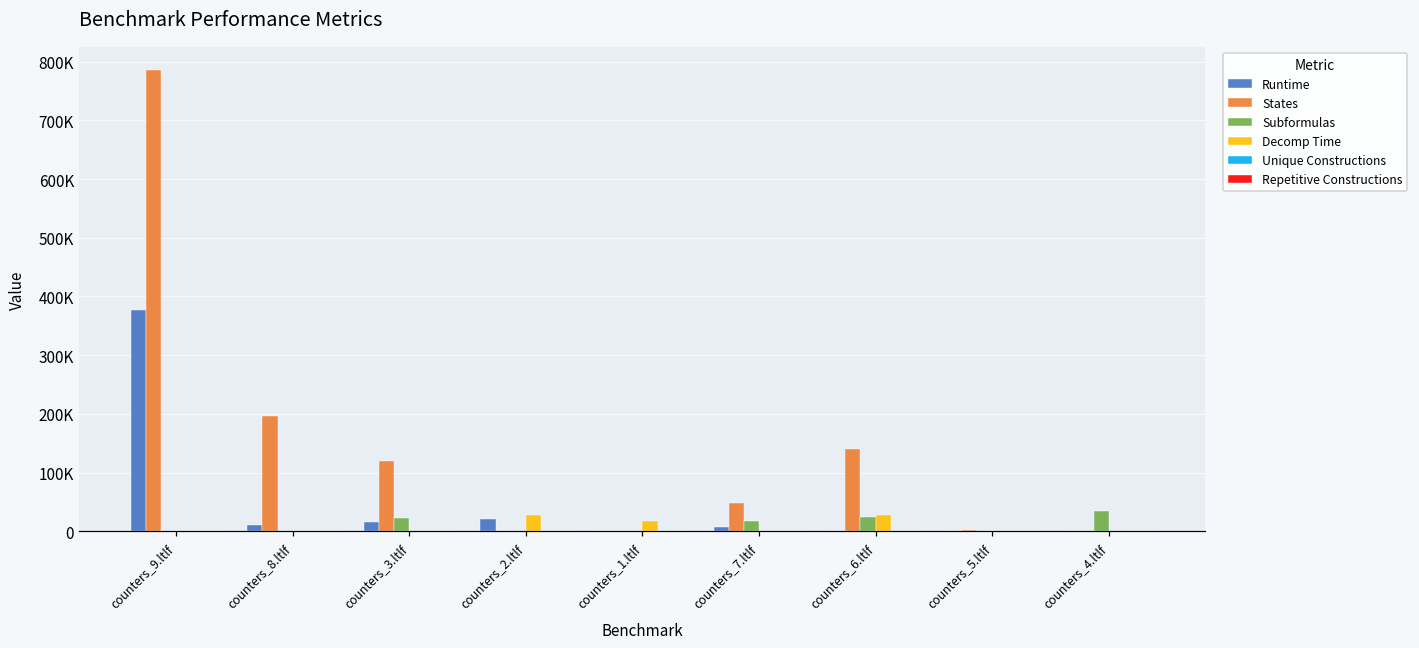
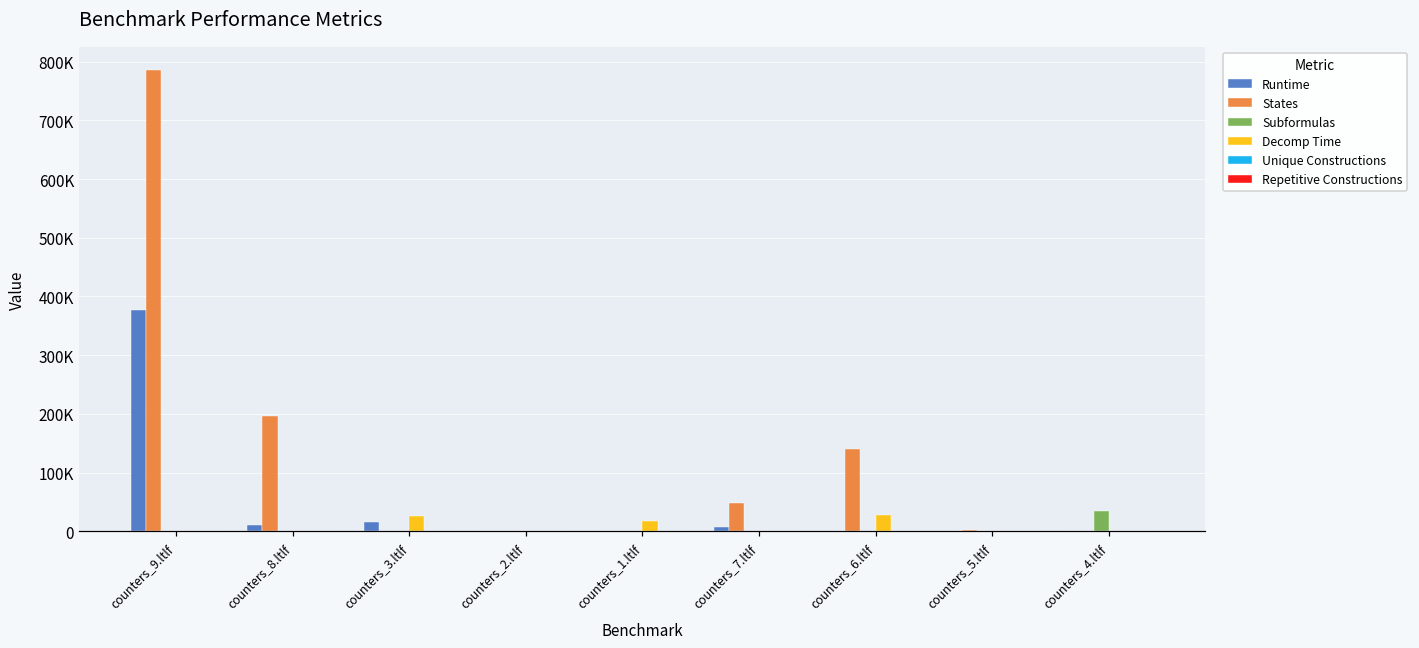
States, counters_3.ltlf: 120000 -> 0
Subformulas, counters_3.ltlf: 20000 -> 0
Decomp Time, counters_3.ltlf: 0 -> 30000
Runtime, counters_2.ltlf: 20000 -> 0
Decomp Time, counters_2.ltlf: 30000 -> 0
Subformulas, counters_7.ltlf: 20000 -> 0
Subformulas, counters_6.ltlf: 20000 -> 0
